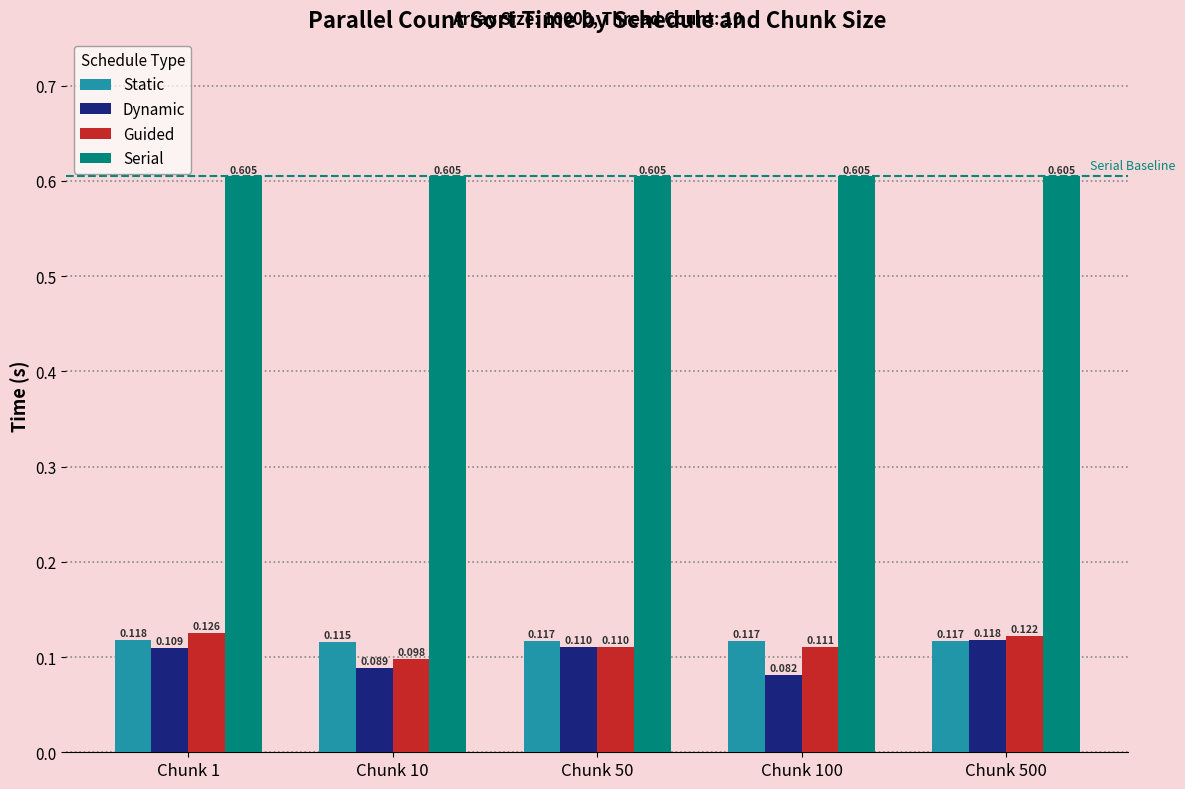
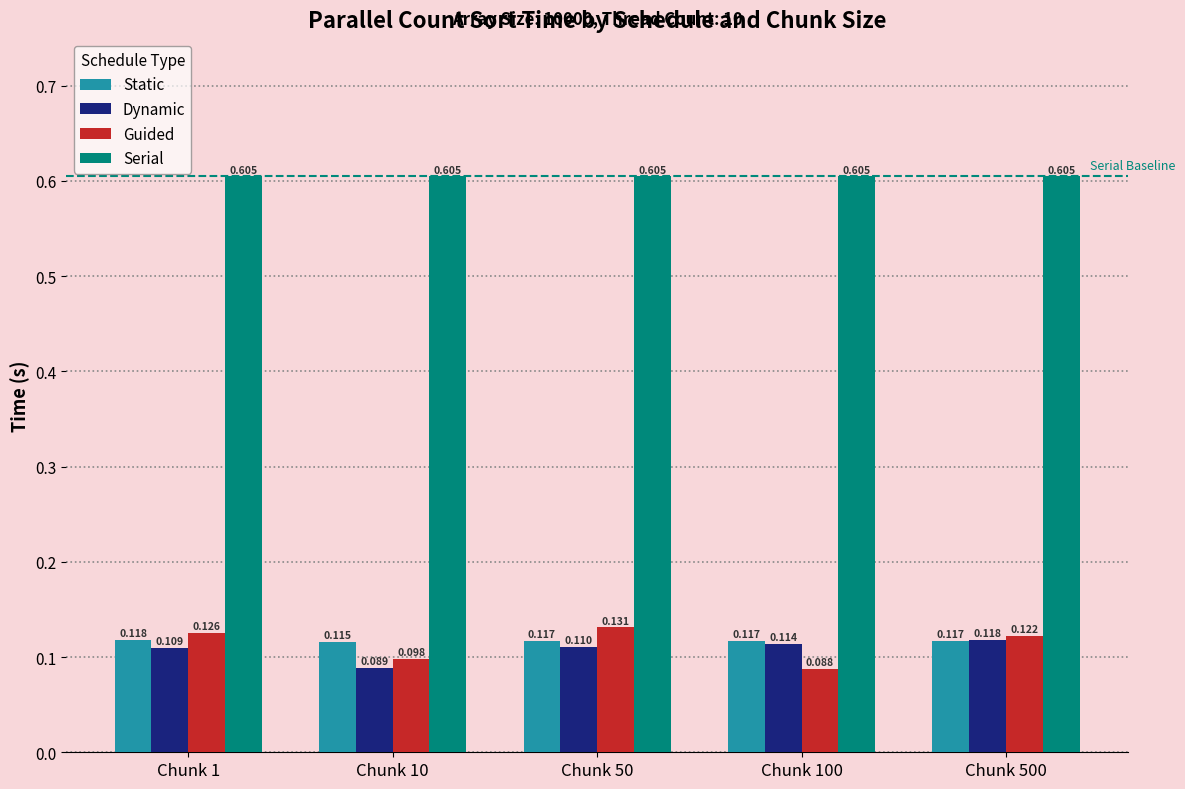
Guided, Chunk 50: 0.110 -> 0.131
Dynamic, Chunk 100: 0.082 -> 0.114
Guided, Chunk 100: 0.111 -> 0.088
